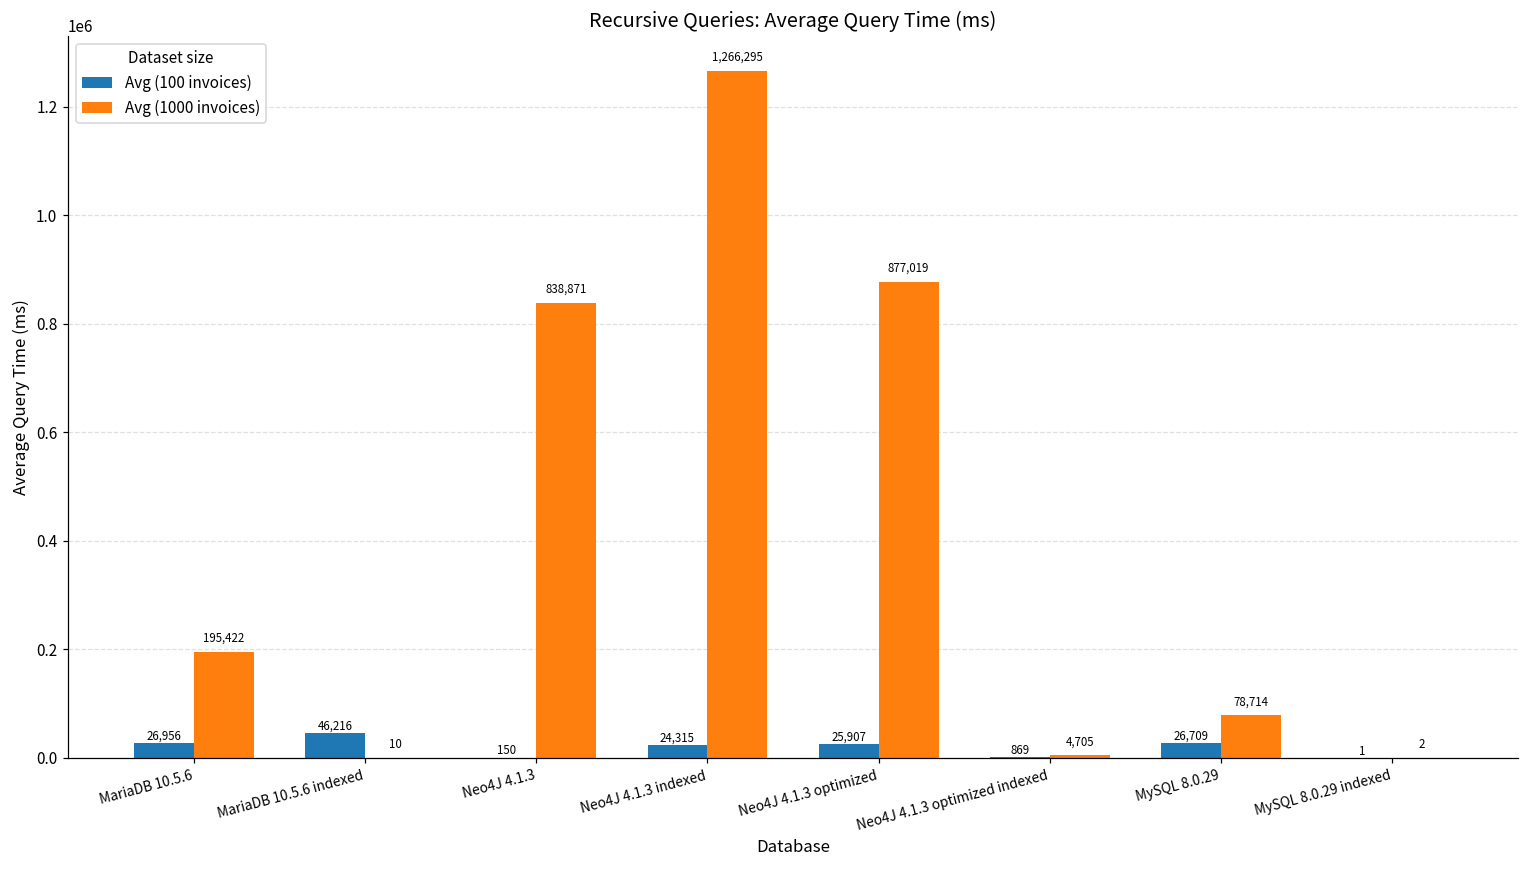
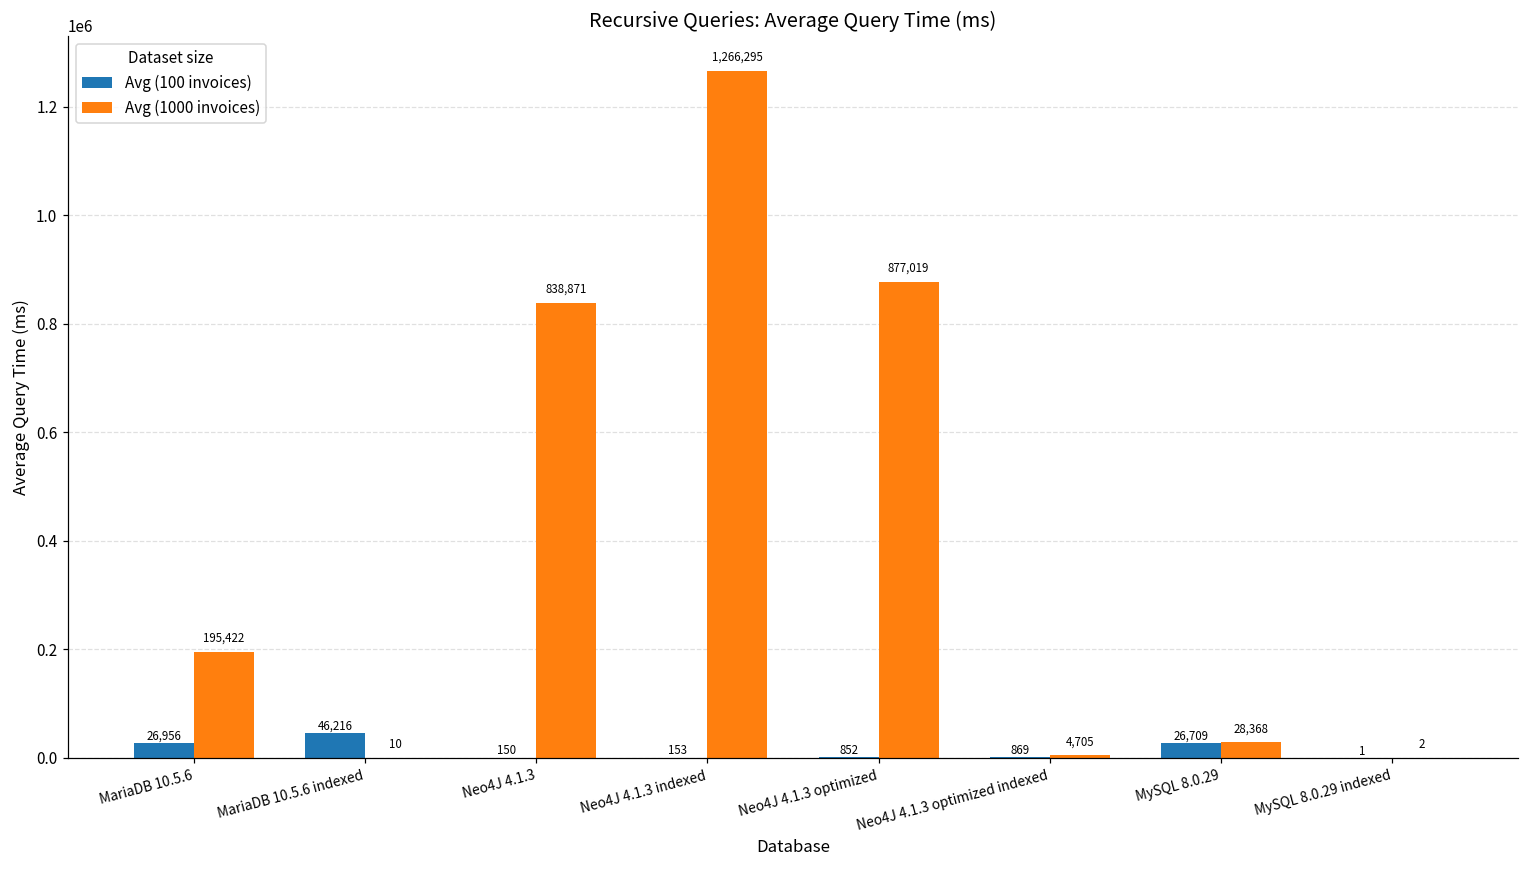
Avg (100 invoices), Neo4J 4.1.3 indexed: 24,315 -> 153
Avg (100 invoices), Neo4J 4.1.3 optimized: 25,907 -> 852
Avg (1000 invoices), MySQL 8.0.29: 78,714 -> 28,368
